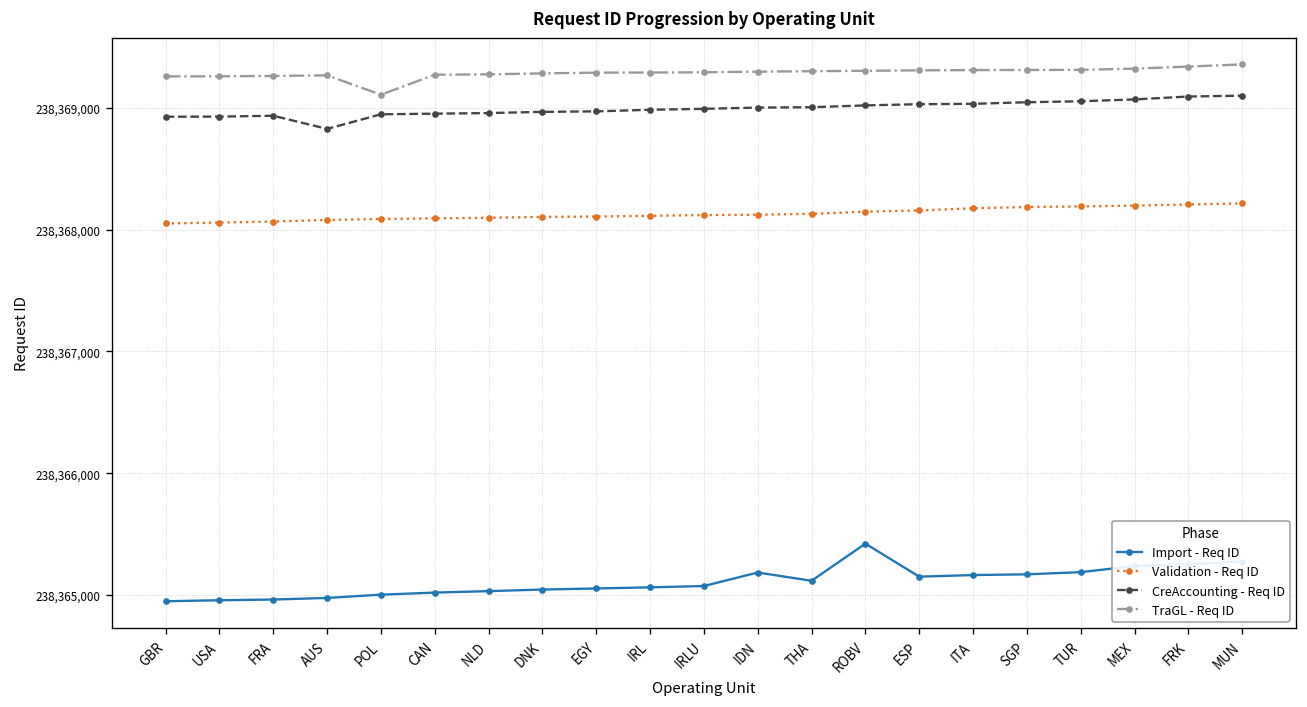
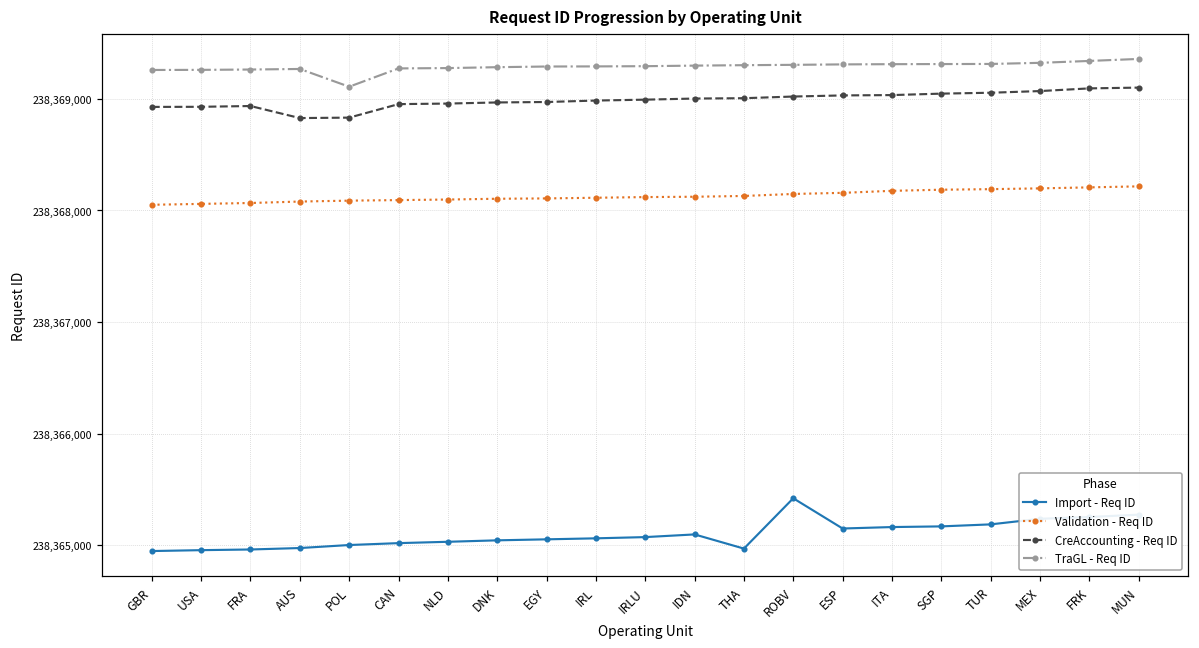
CreAccounting - Req ID, POL: 238,368,950 -> 238,368,830
Import - Req ID, IDN: 238,365,180 -> 238,365,100
Import - Req ID, THA: 238,365,120 -> 238,364,970
